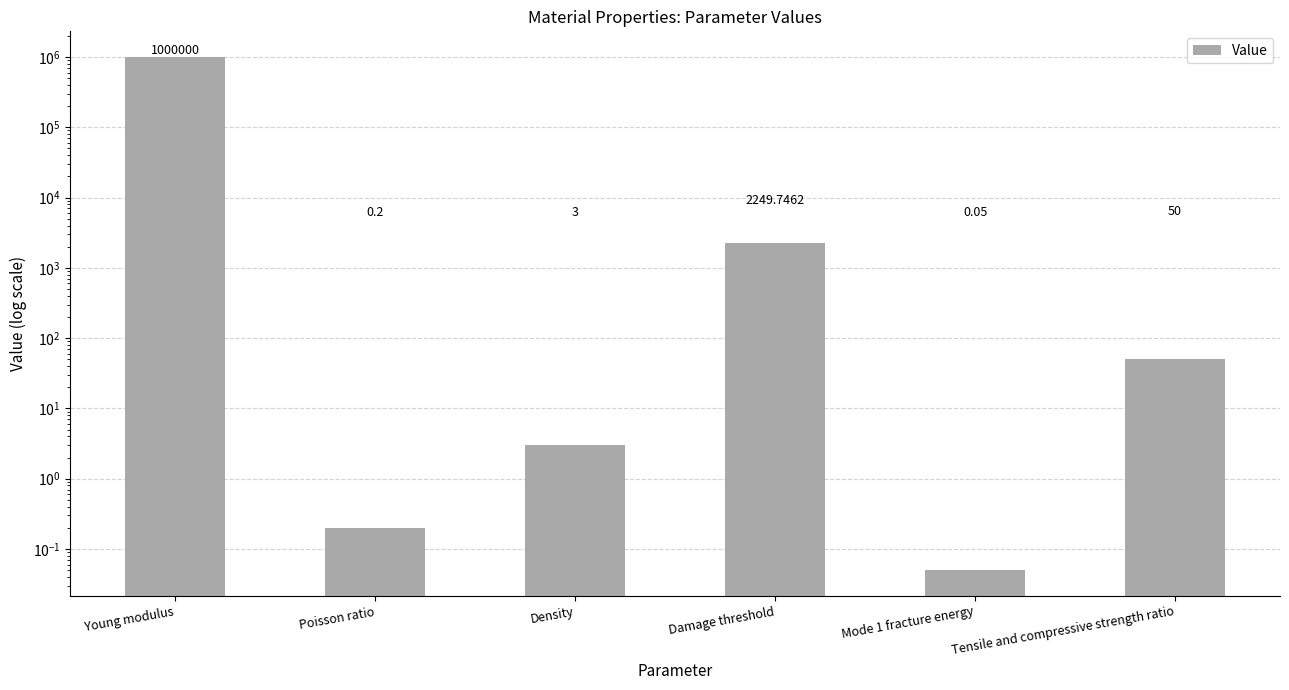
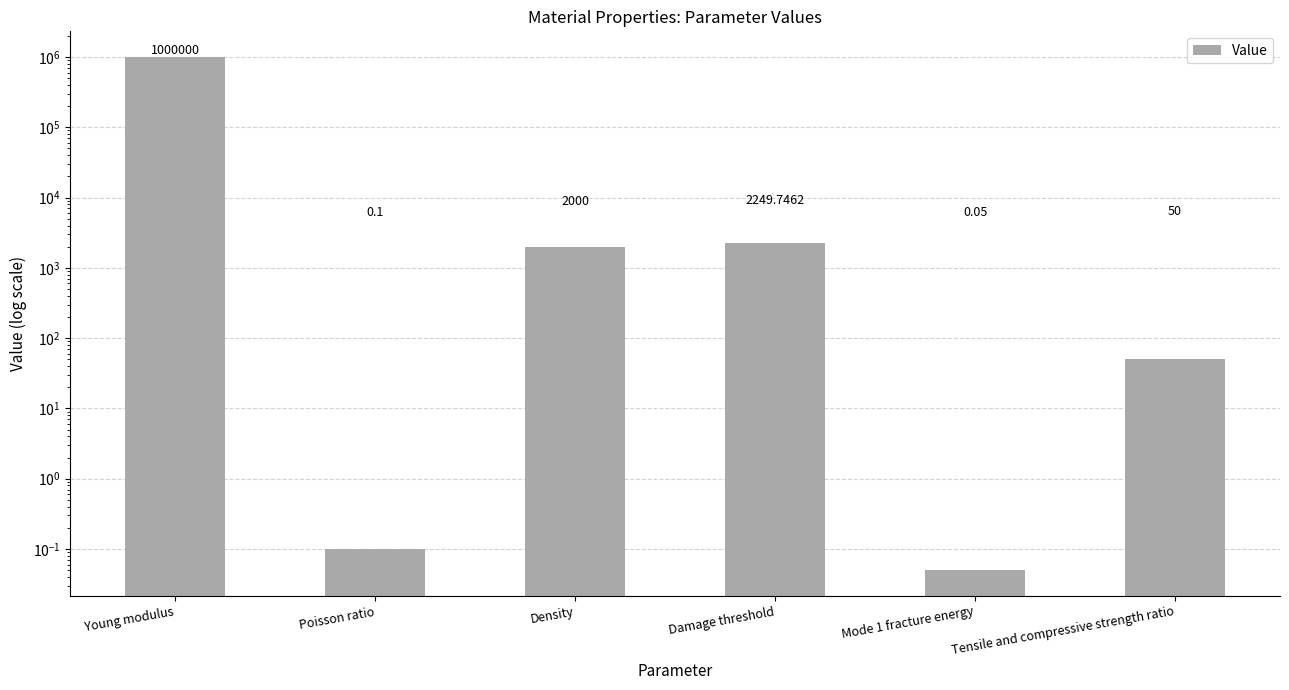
Poisson ratio: 0.2 -> 0.1
Density: 3 -> 2000
